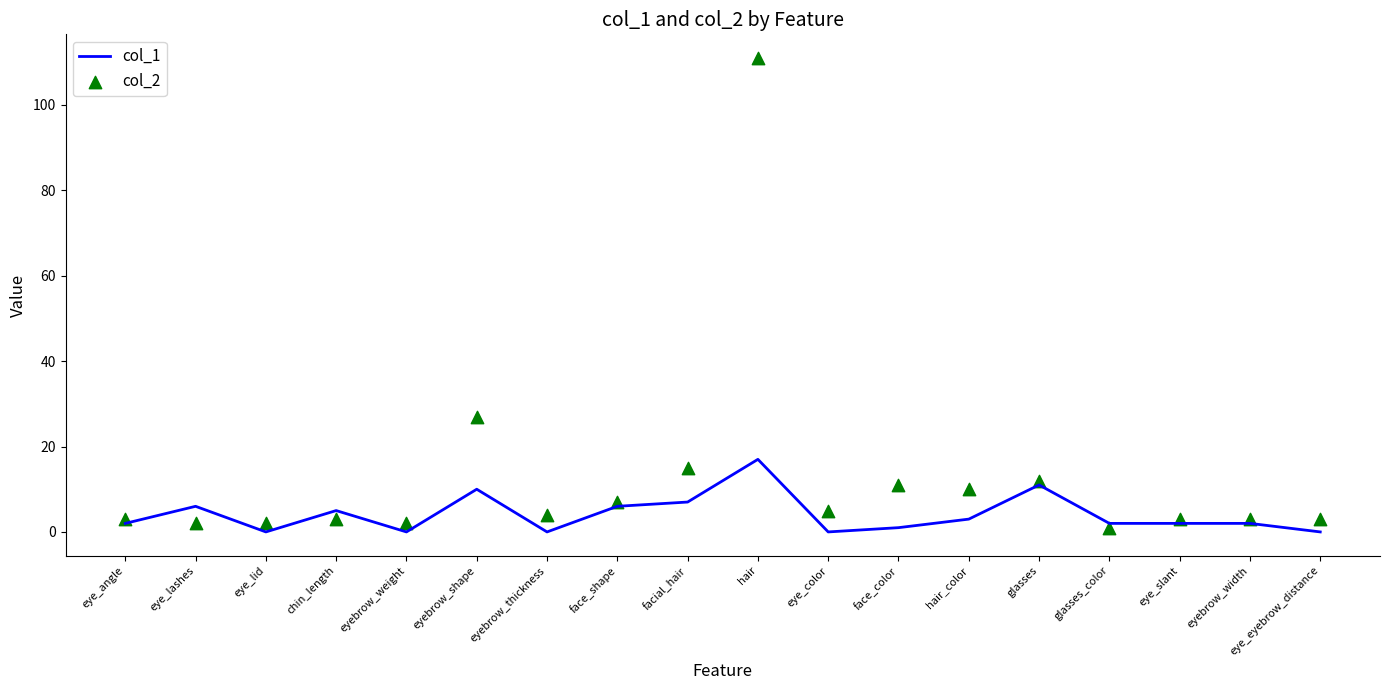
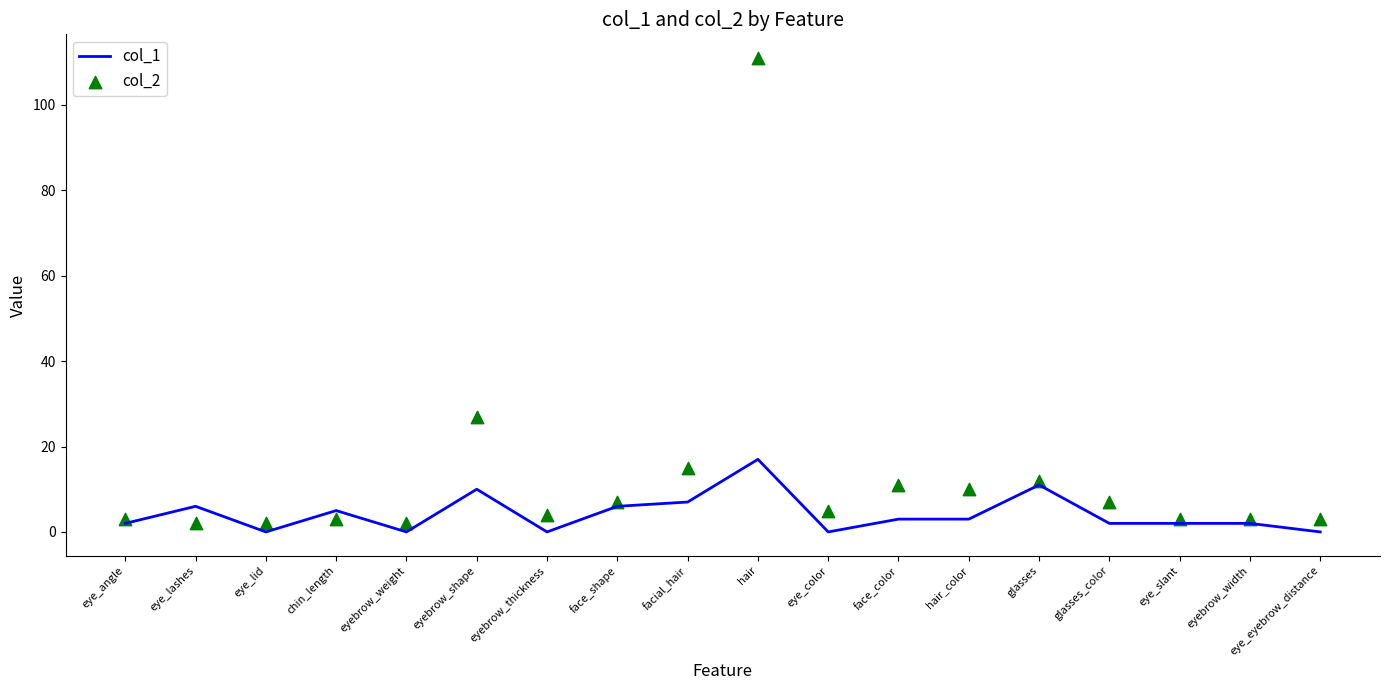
col_1, face_color: 1 -> 3
col_2, glasses_color: 1 -> 7
